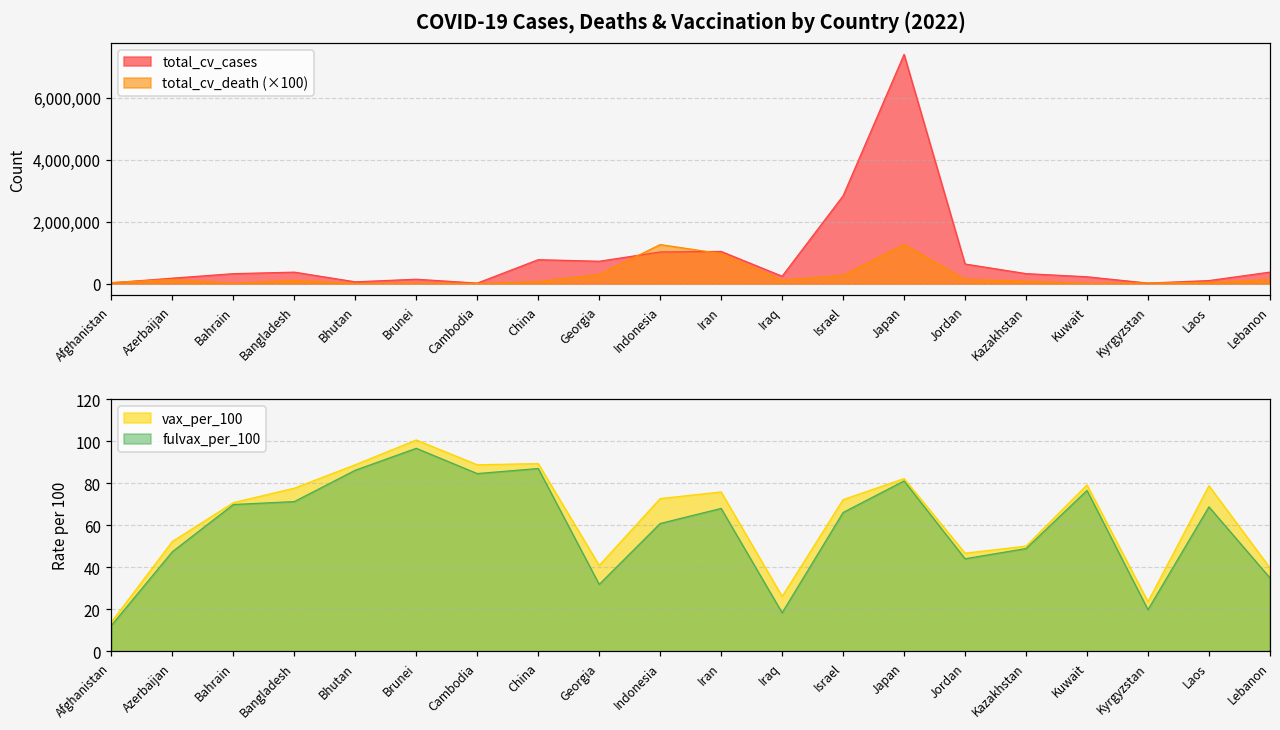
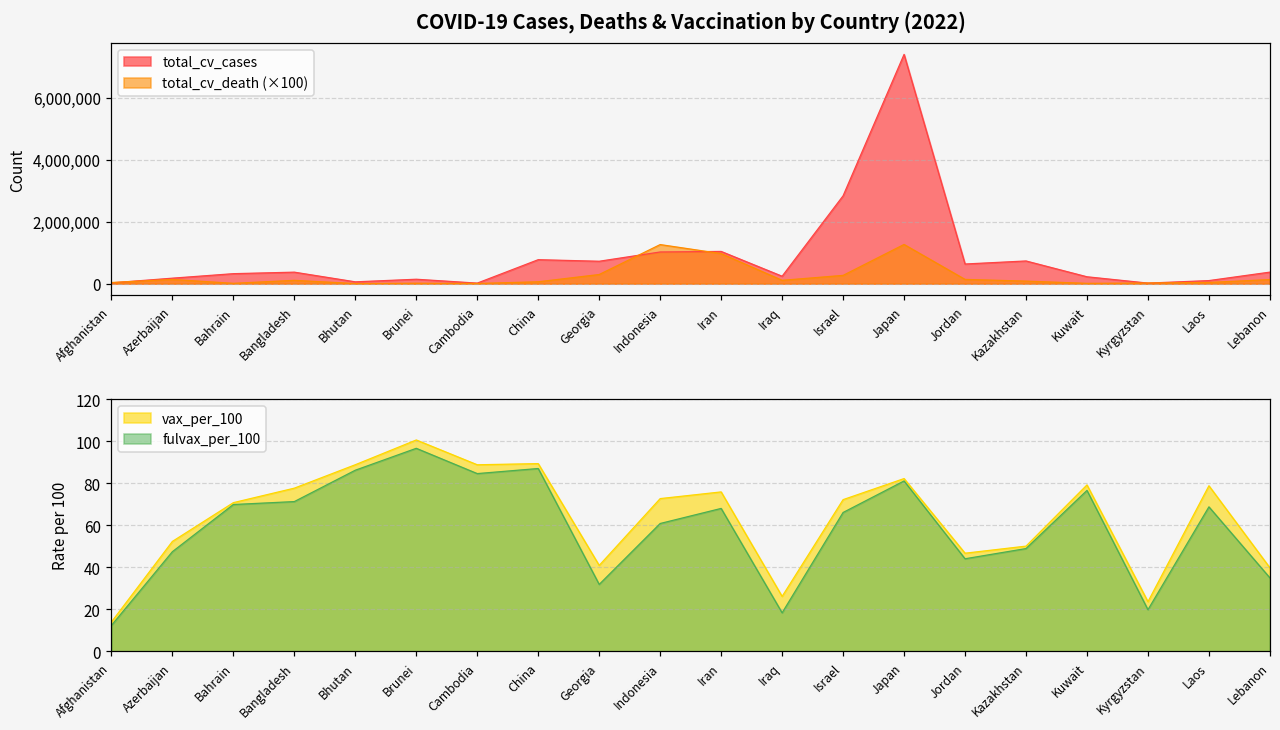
COVID-19 Cases, Deaths & Vaccination by Country (2022), total_cv_cases, Kazakhstan: 300,000 -> 700,000
